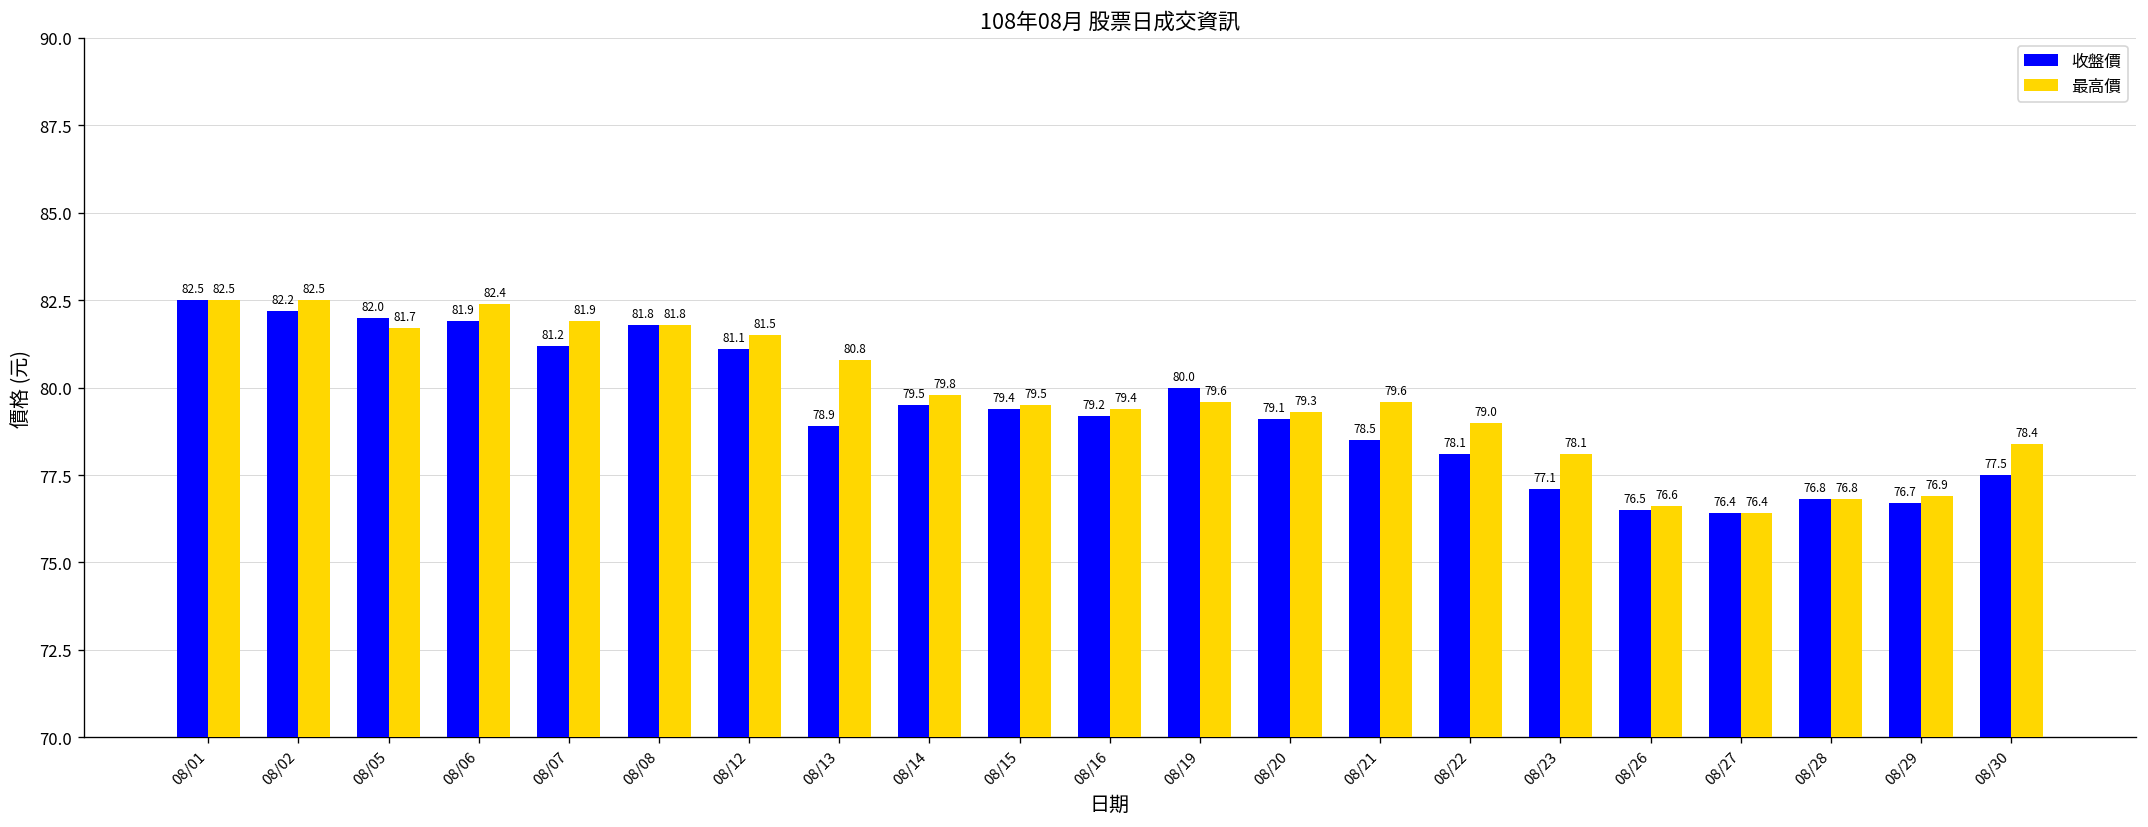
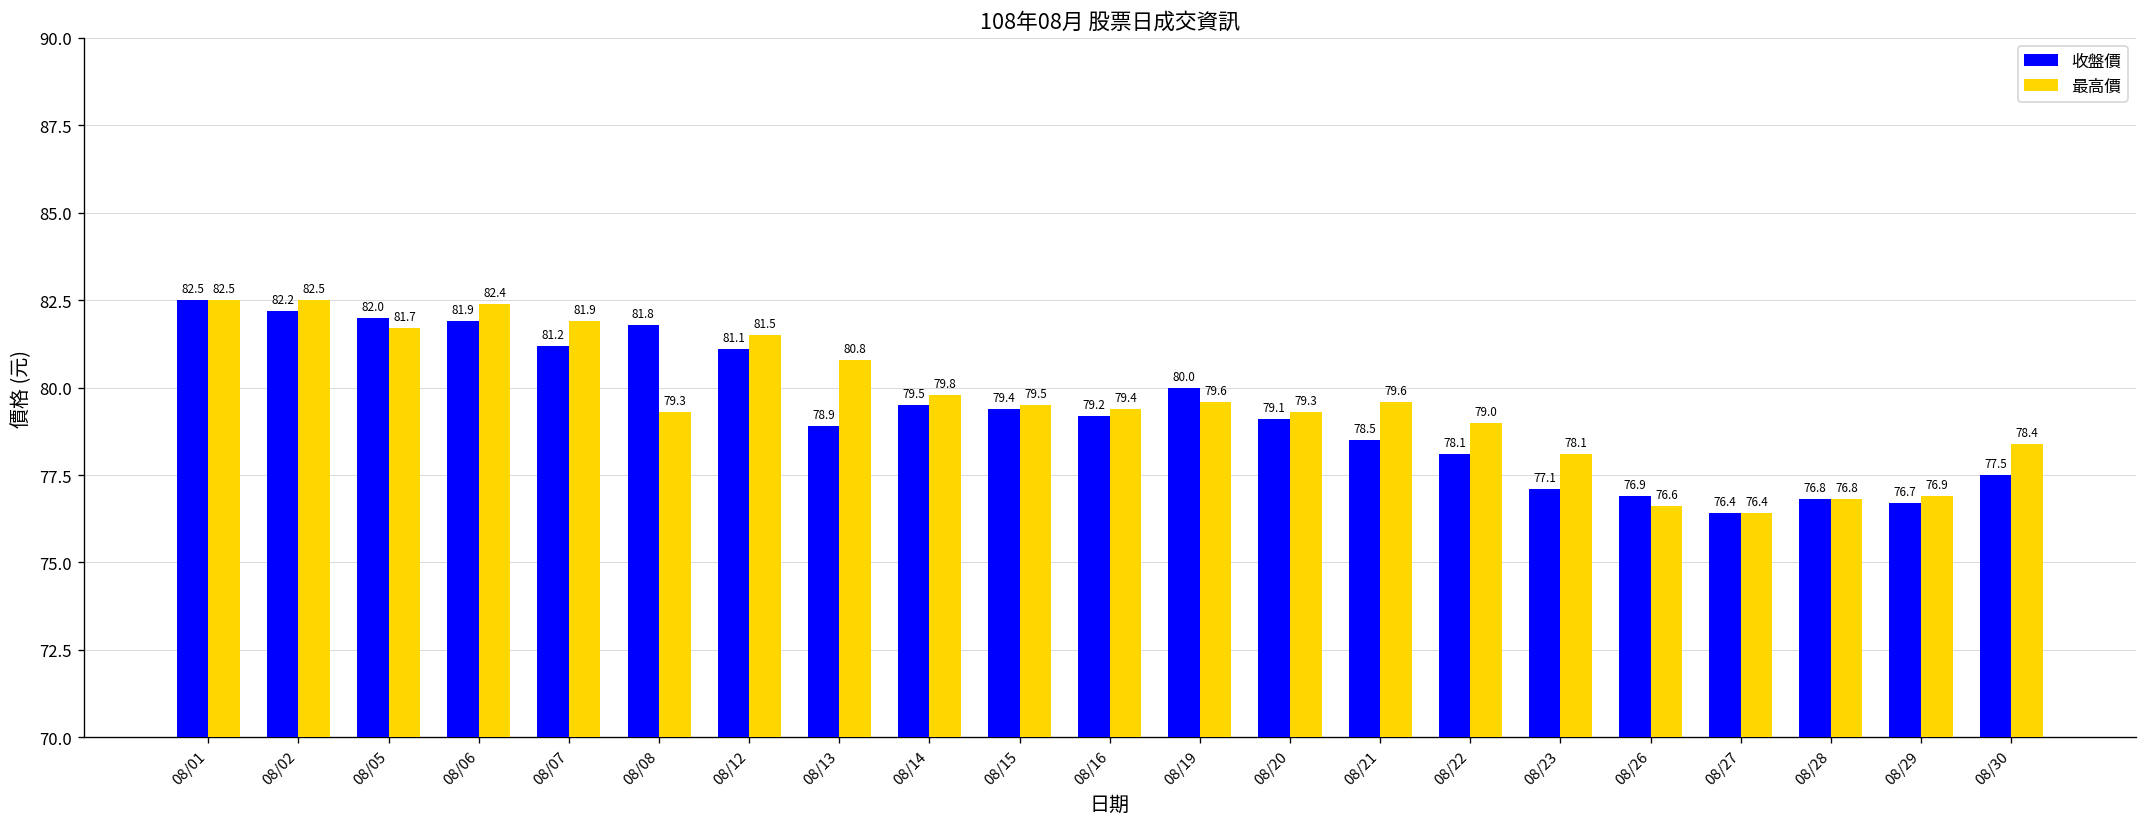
最高價, 08/08: 81.8 -> 79.3
收盤價, 08/26: 76.5 -> 76.9
